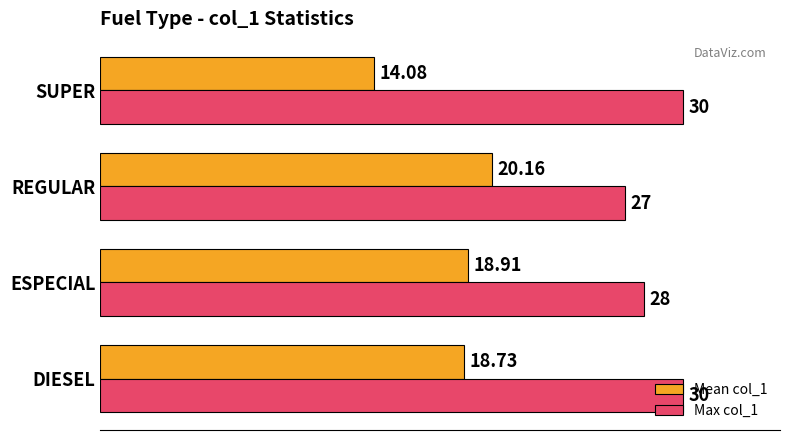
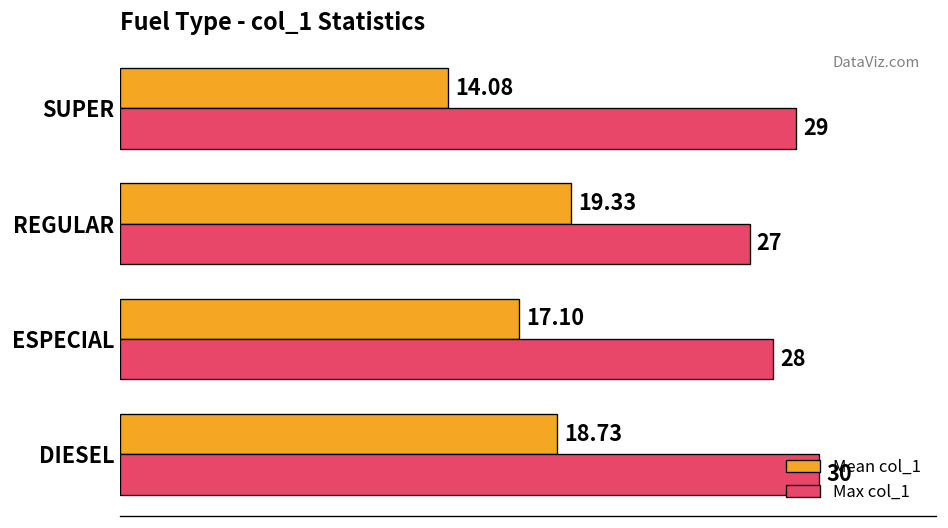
Max col_1, SUPER: 30 -> 29
Mean col_1, REGULAR: 20.16 -> 19.33
Mean col_1, ESPECIAL: 18.91 -> 17.10
